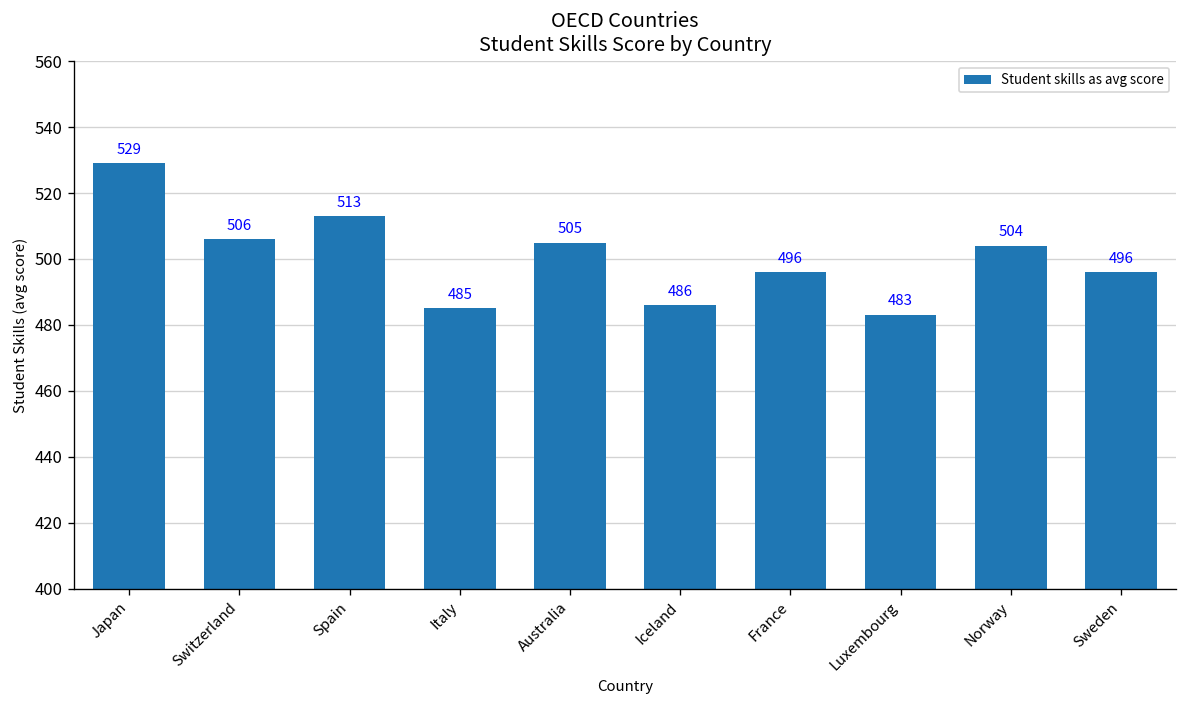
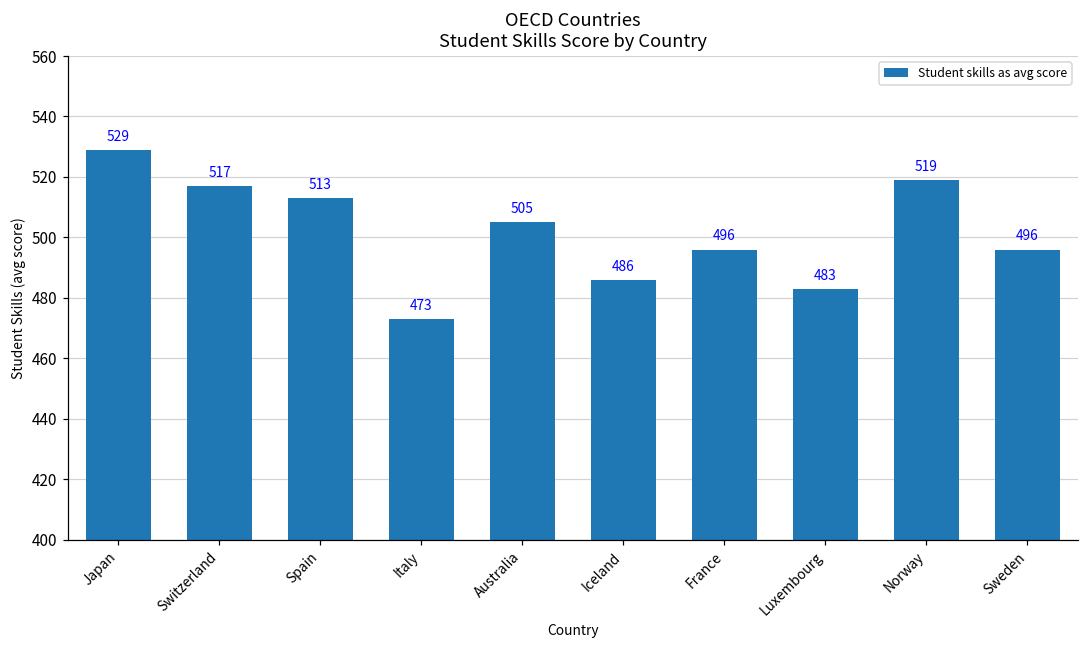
Switzerland: 506 -> 517
Italy: 485 -> 473
Norway: 504 -> 519
